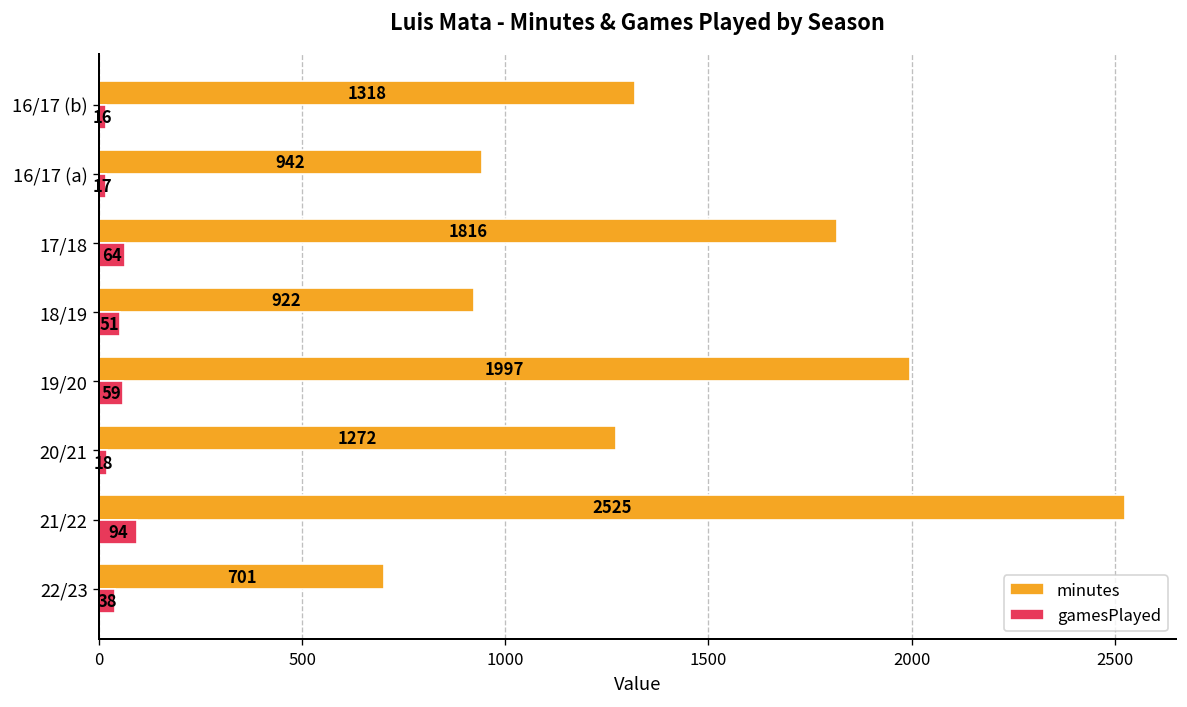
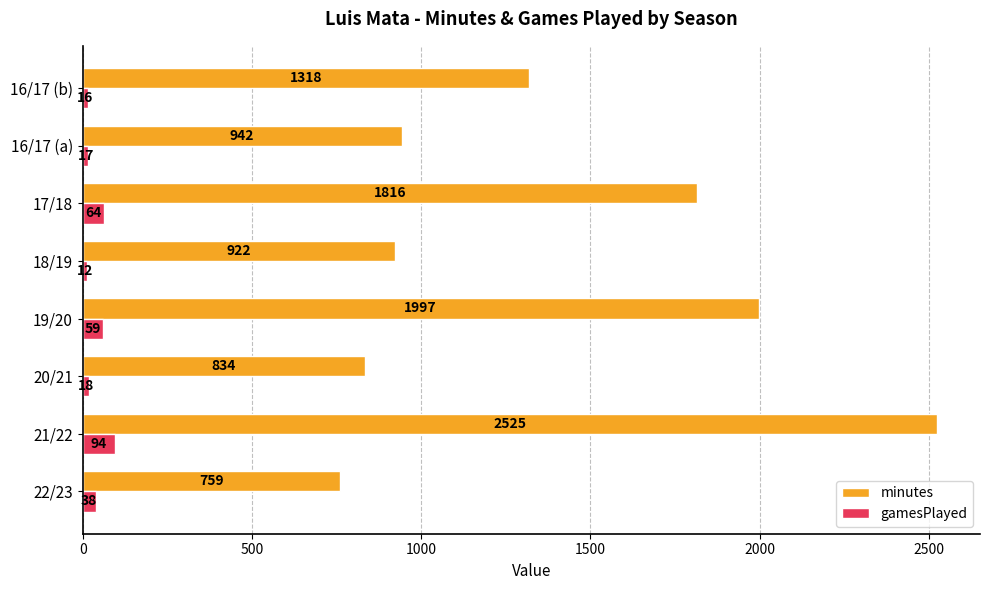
gamesPlayed, 18/19: 51 -> 12
minutes, 20/21: 1272 -> 834
minutes, 22/23: 701 -> 759
